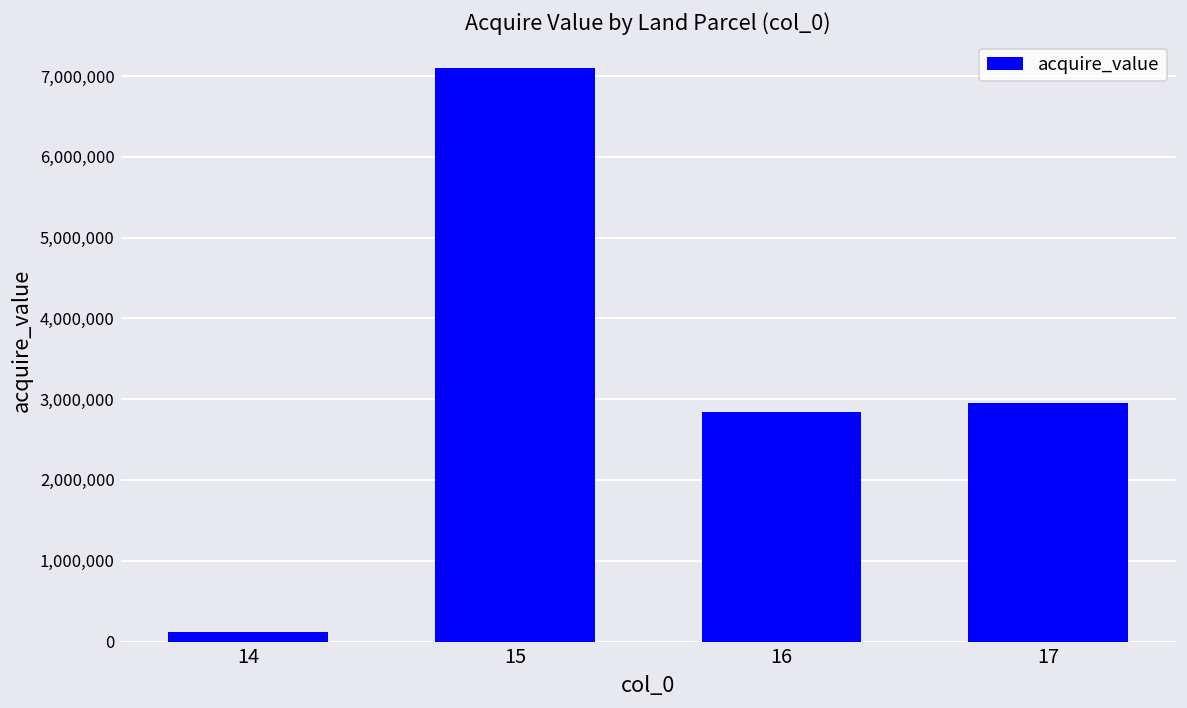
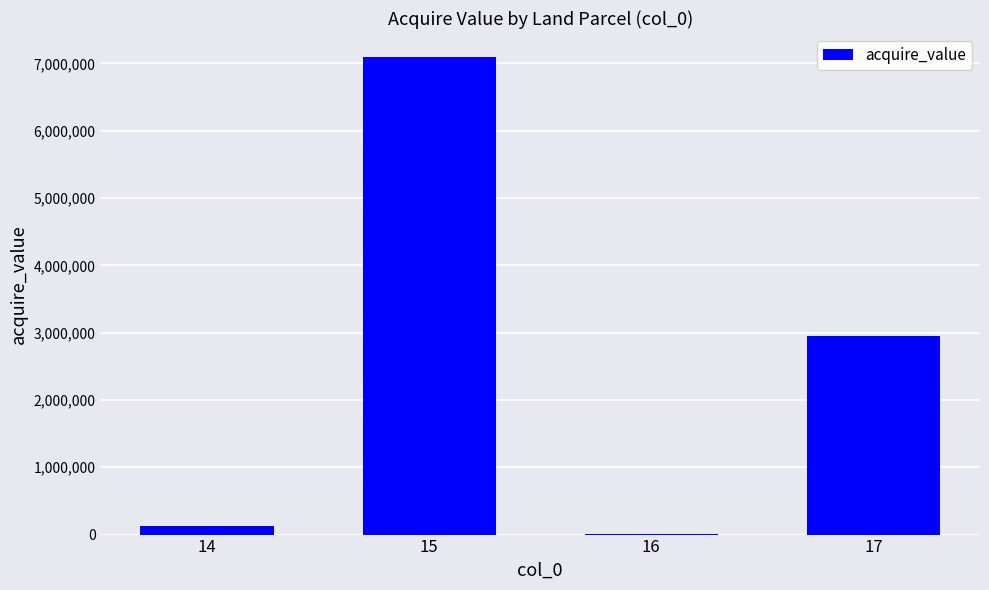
16: 2,800,000 -> 0
